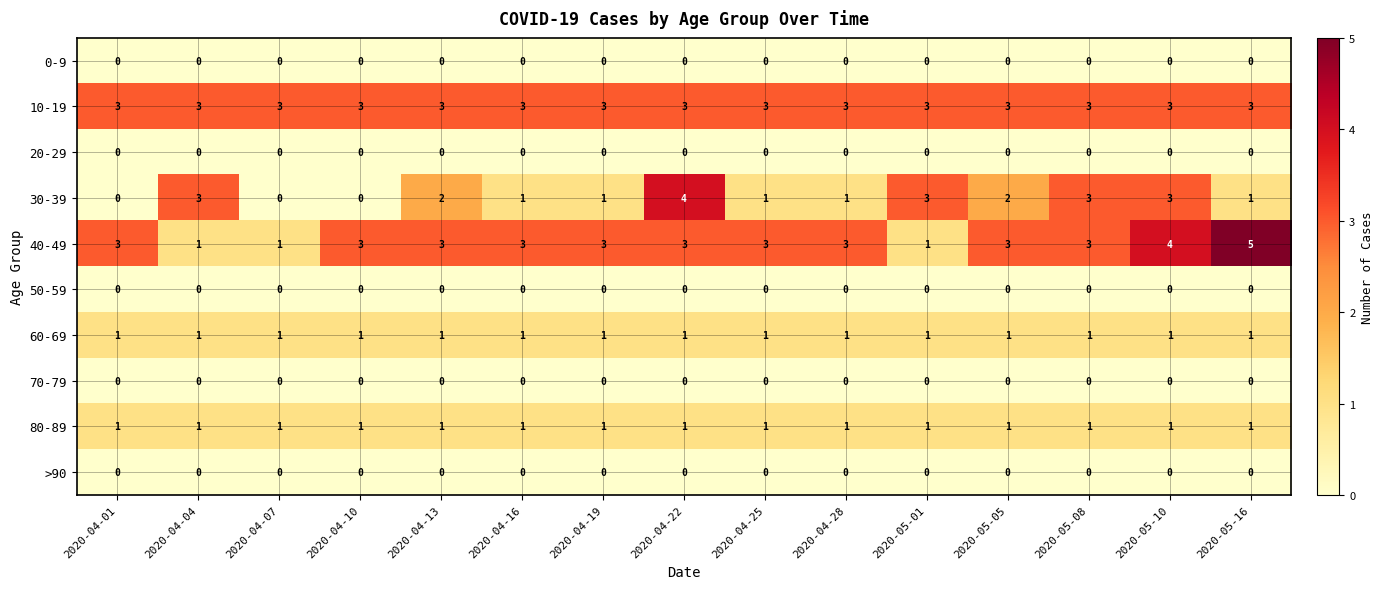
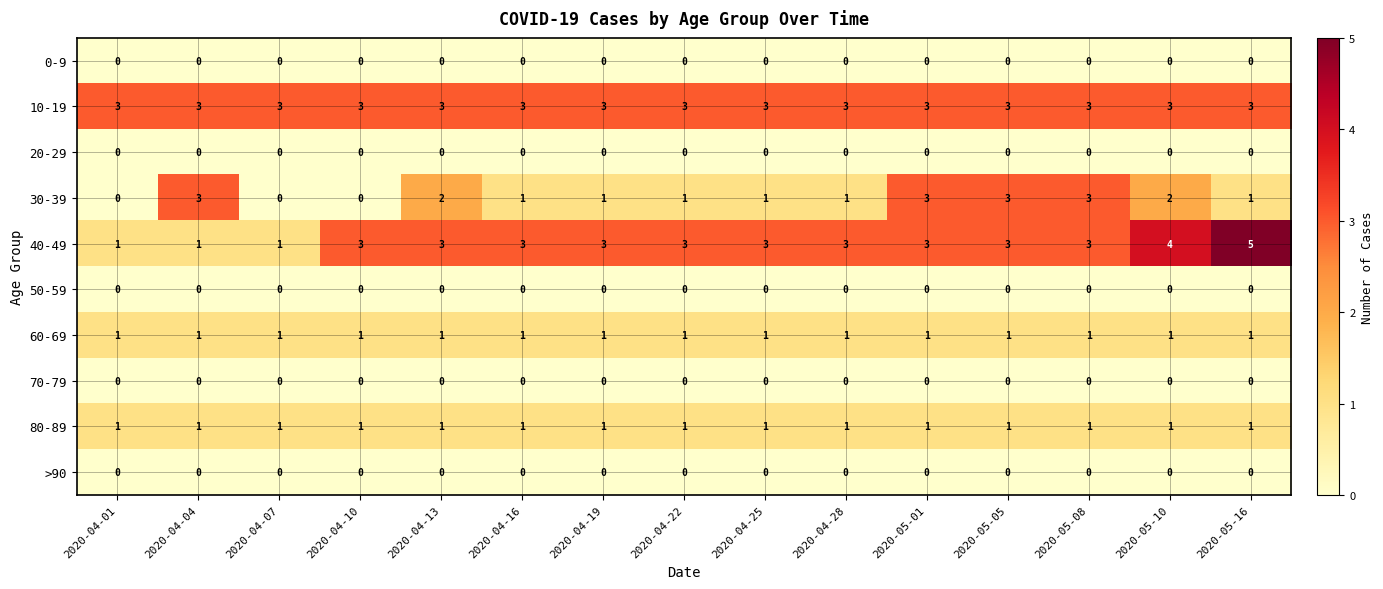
30-39, 2020-04-22: 4 -> 1
30-39, 2020-05-05: 2 -> 3
30-39, 2020-05-10: 3 -> 2
40-49, 2020-04-01: 3 -> 1
40-49, 2020-05-01: 1 -> 3
